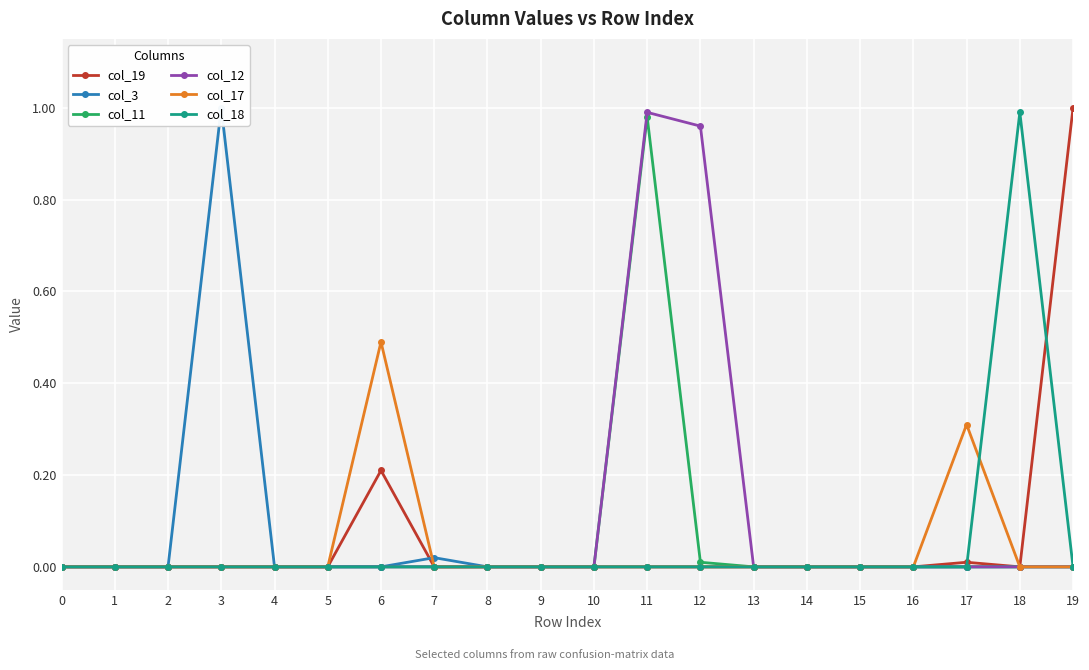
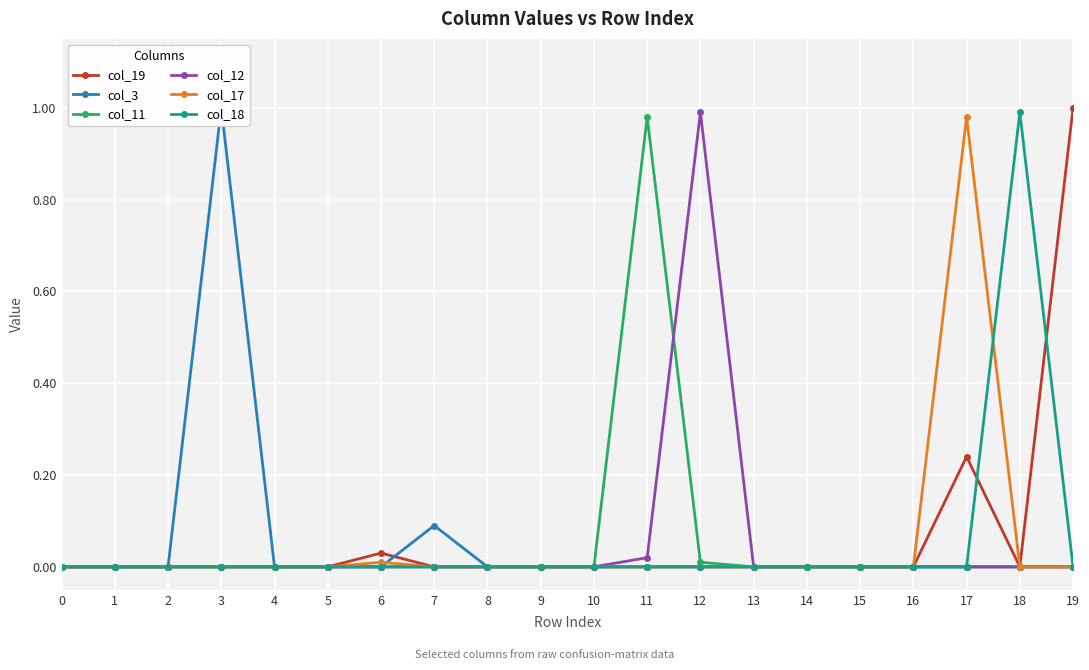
col_19, 6: 0.21 -> 0.03
col_17, 6: 0.49 -> 0.01
col_3, 7: 0.02 -> 0.09
col_12, 11: 0.99 -> 0.02
col_12, 12: 0.96 -> 0.99
col_19, 17: 0.01 -> 0.24
col_17, 17: 0.31 -> 0.98
